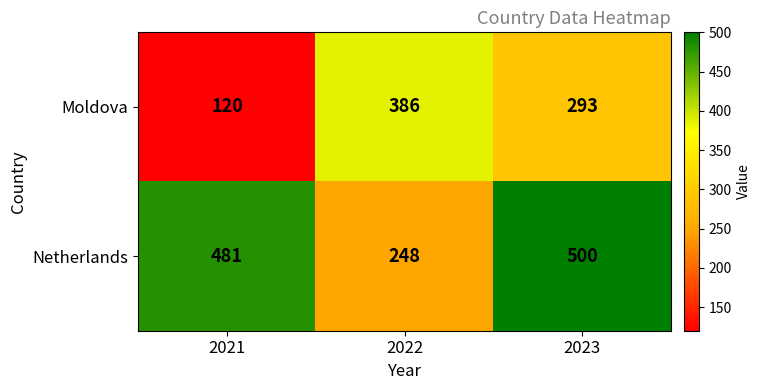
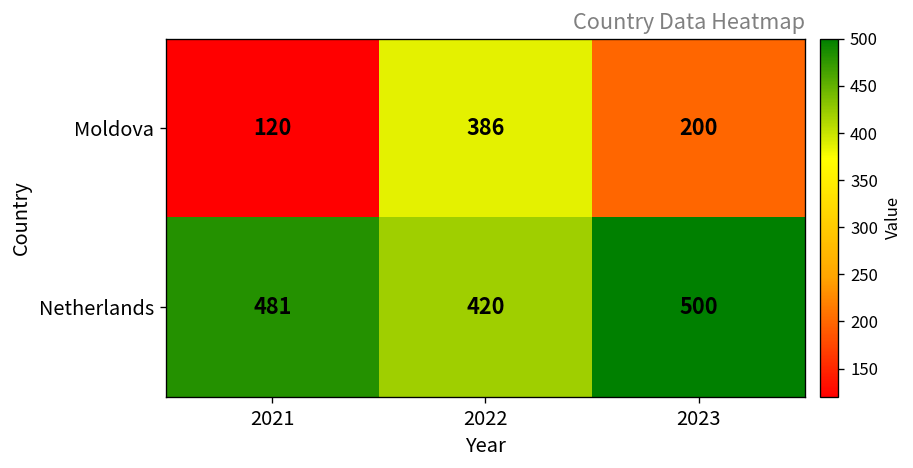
Moldova, 2023: 293 -> 200
Netherlands, 2022: 248 -> 420
